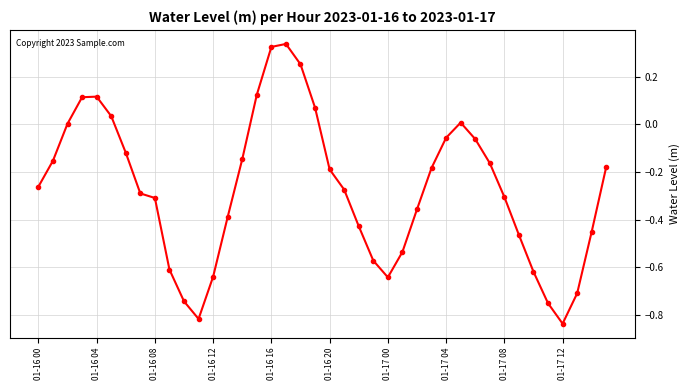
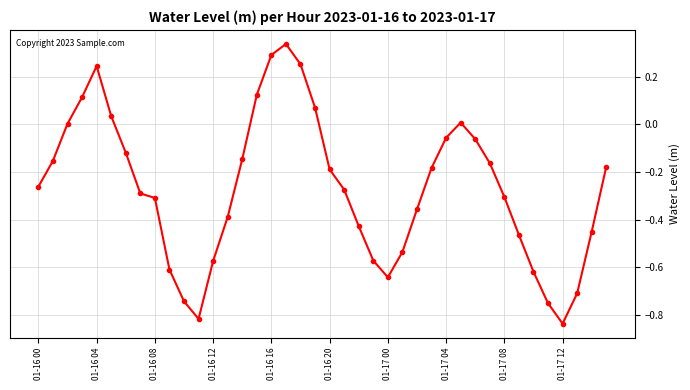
01-16 04: 0.12 -> 0.24
01-16 12: -0.64 -> -0.57
01-16 16: 0.33 -> 0.29
